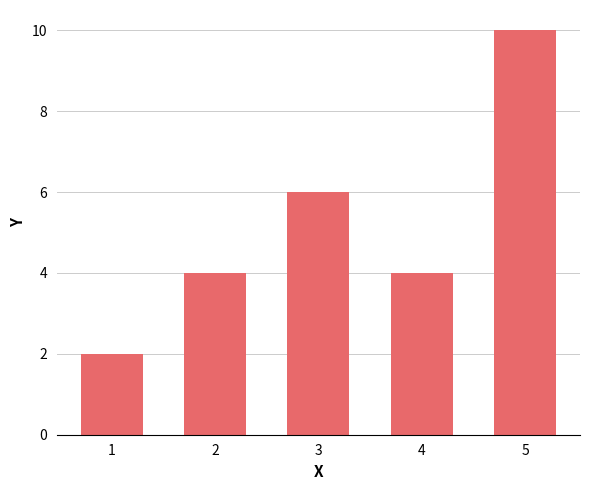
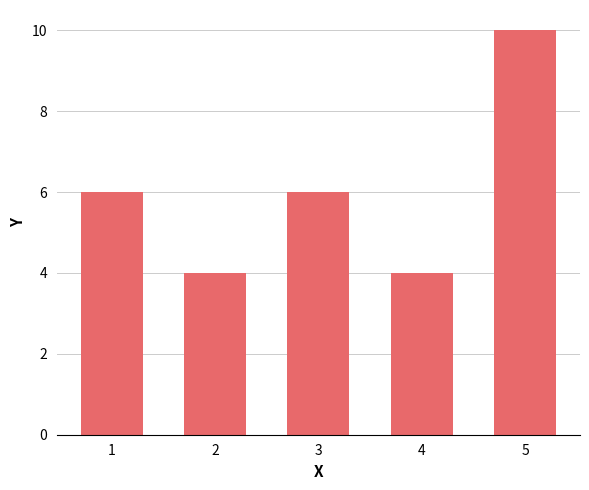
1: 2 -> 6
